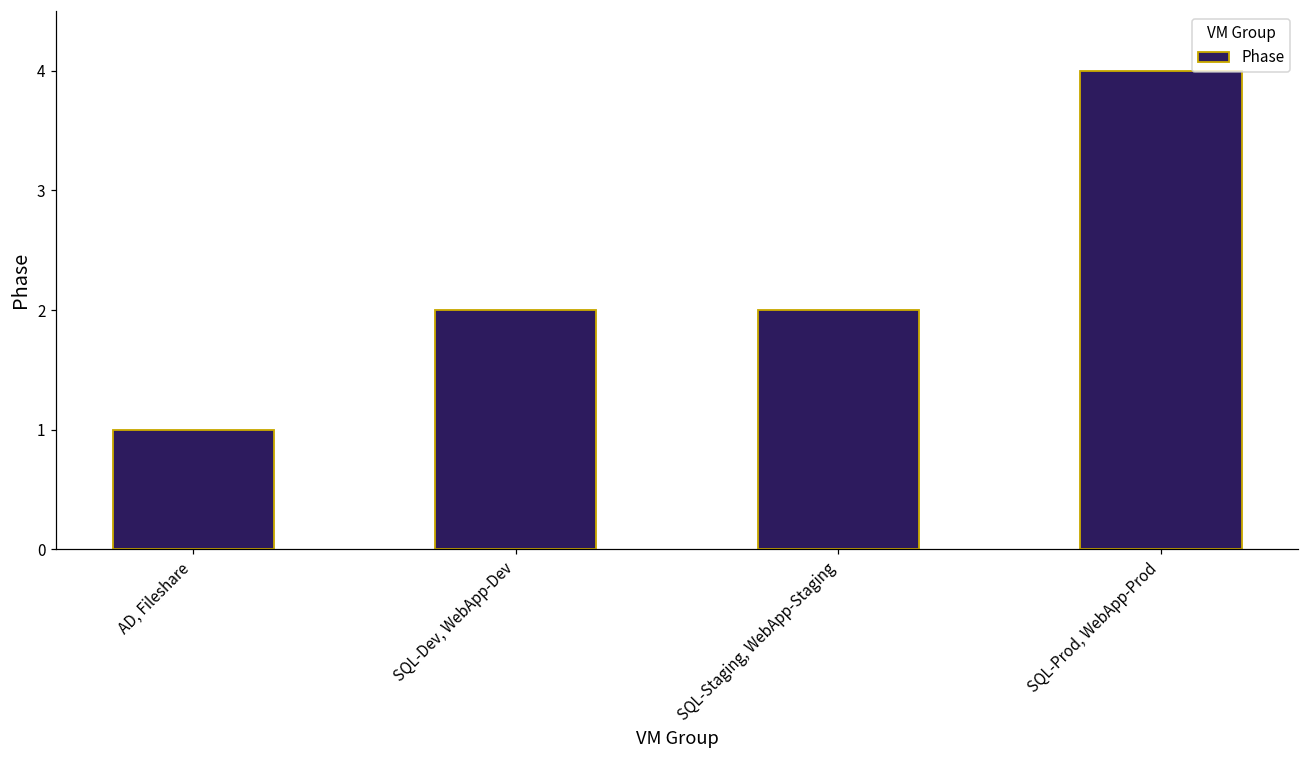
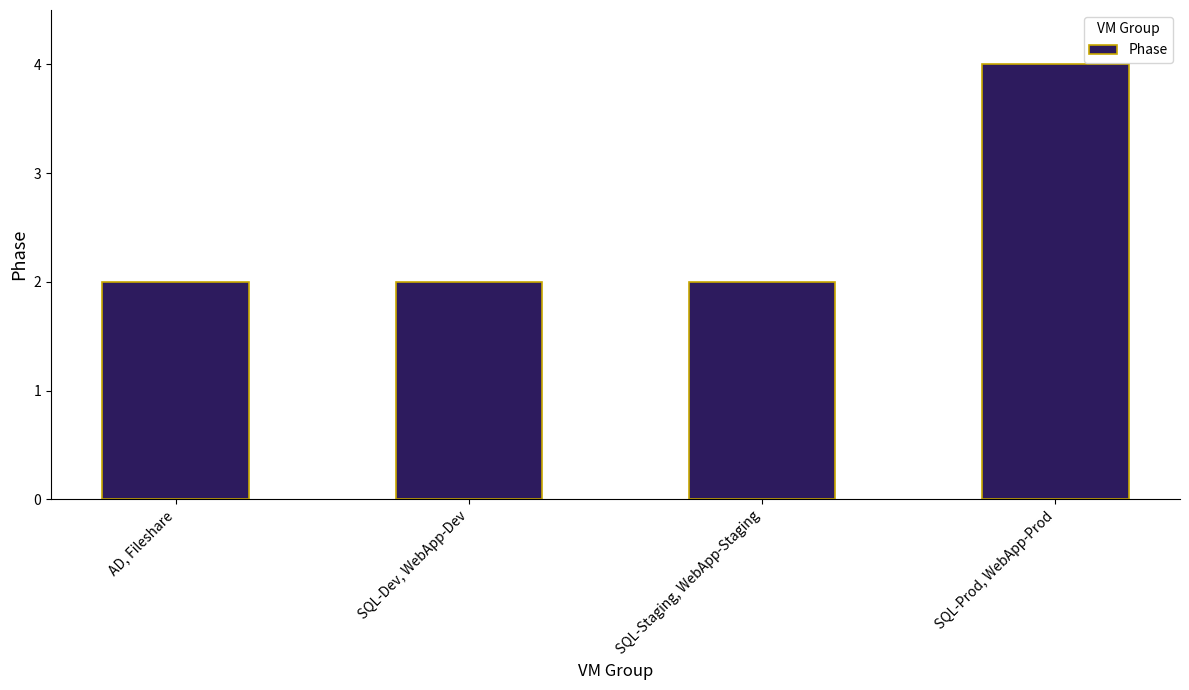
AD, Fileshare: 1 -> 2
